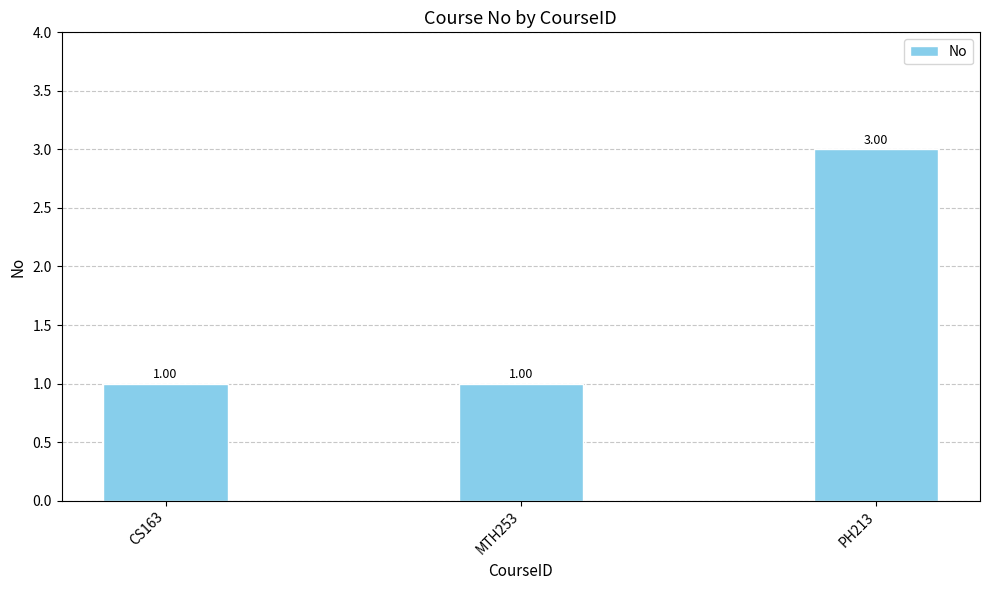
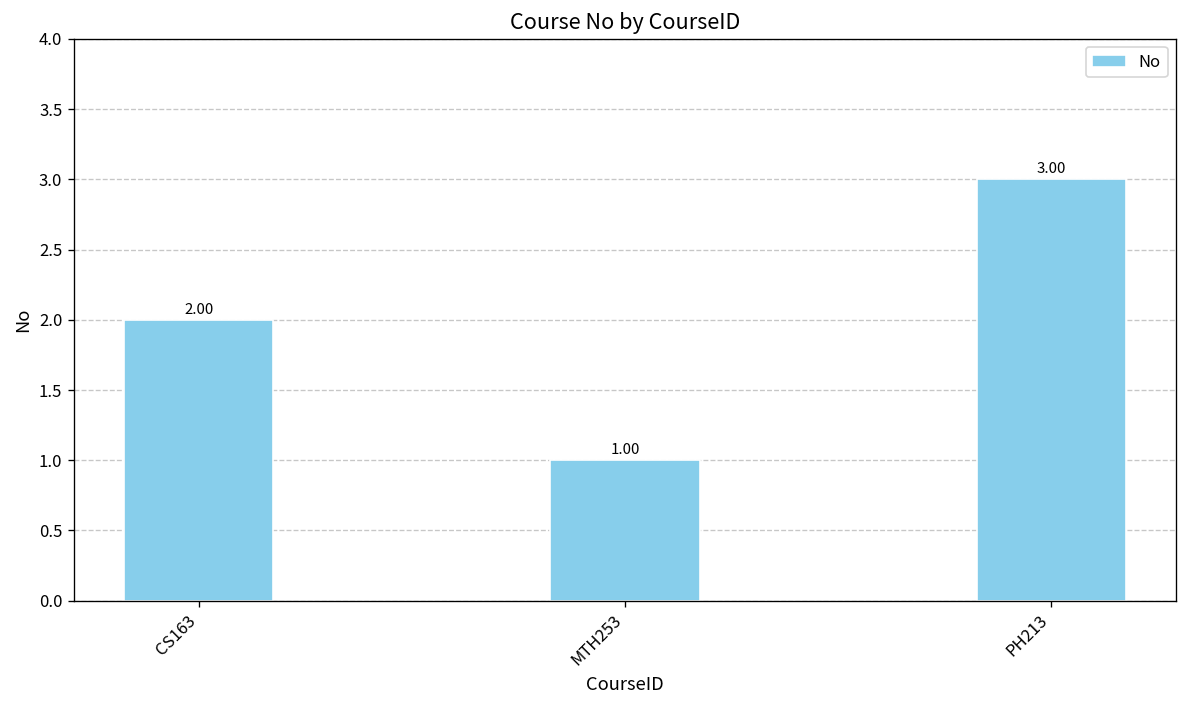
CS163: 1.00 -> 2.00
